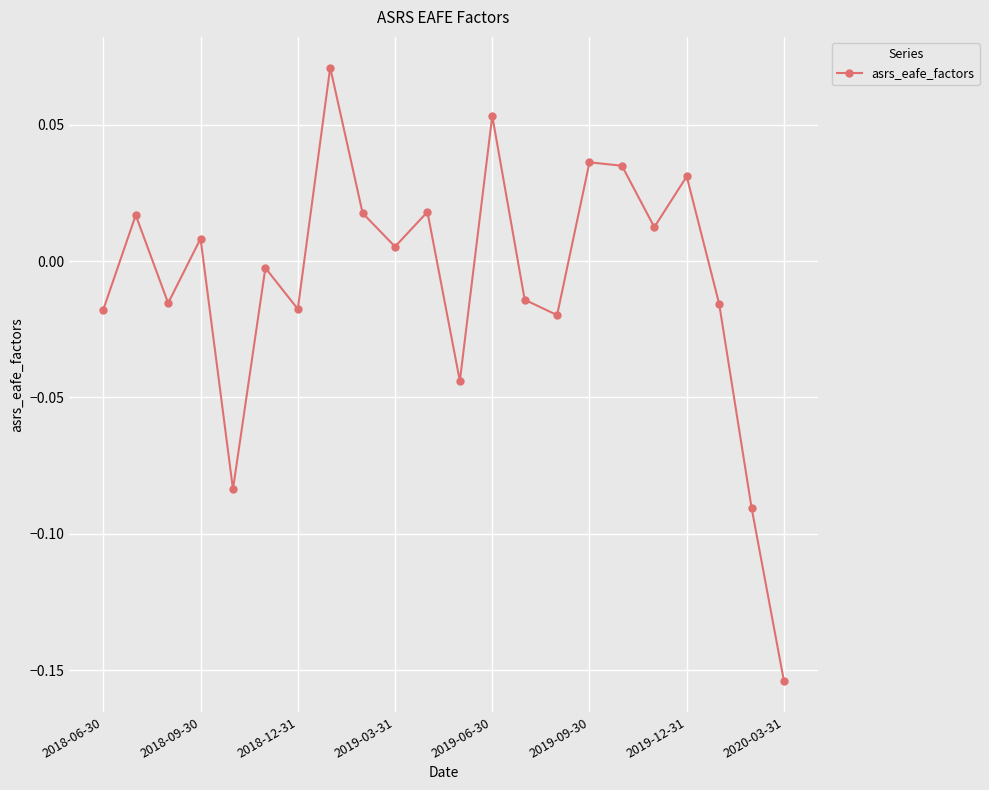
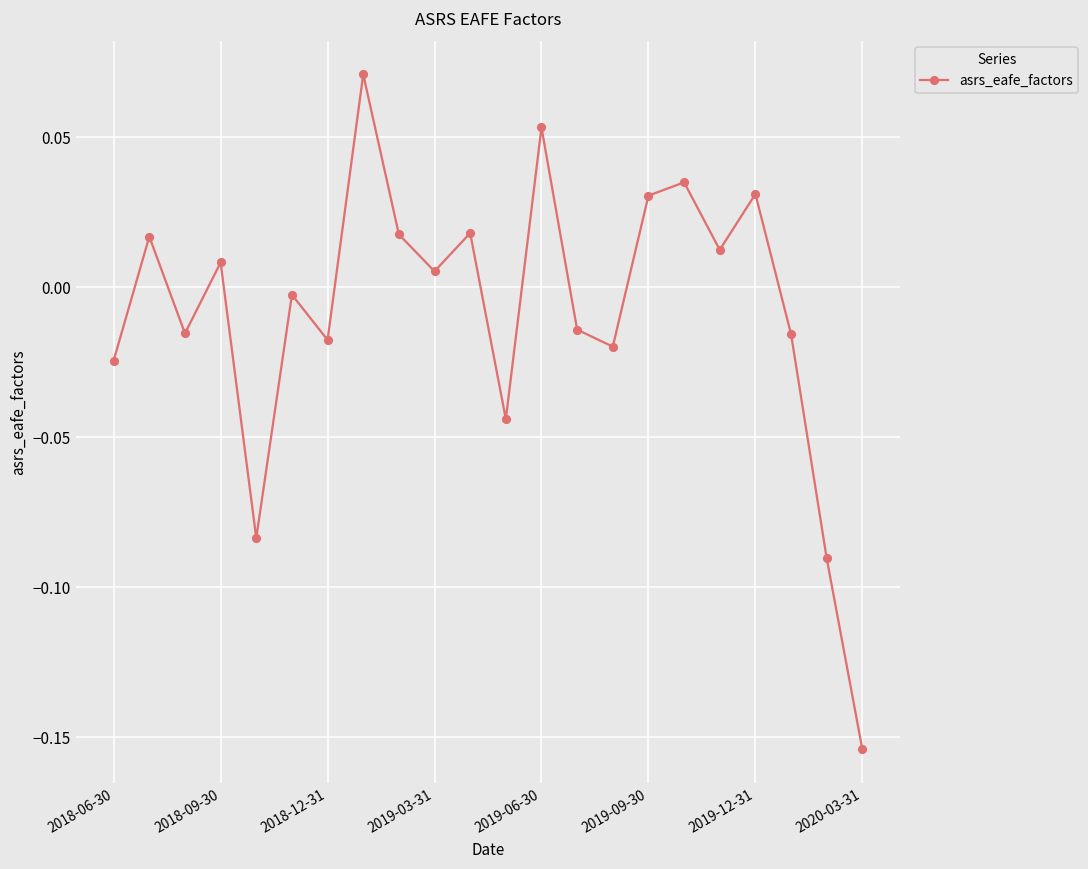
2018-06-30: -0.018 -> -0.024
2019-09-30: 0.036 -> 0.030
